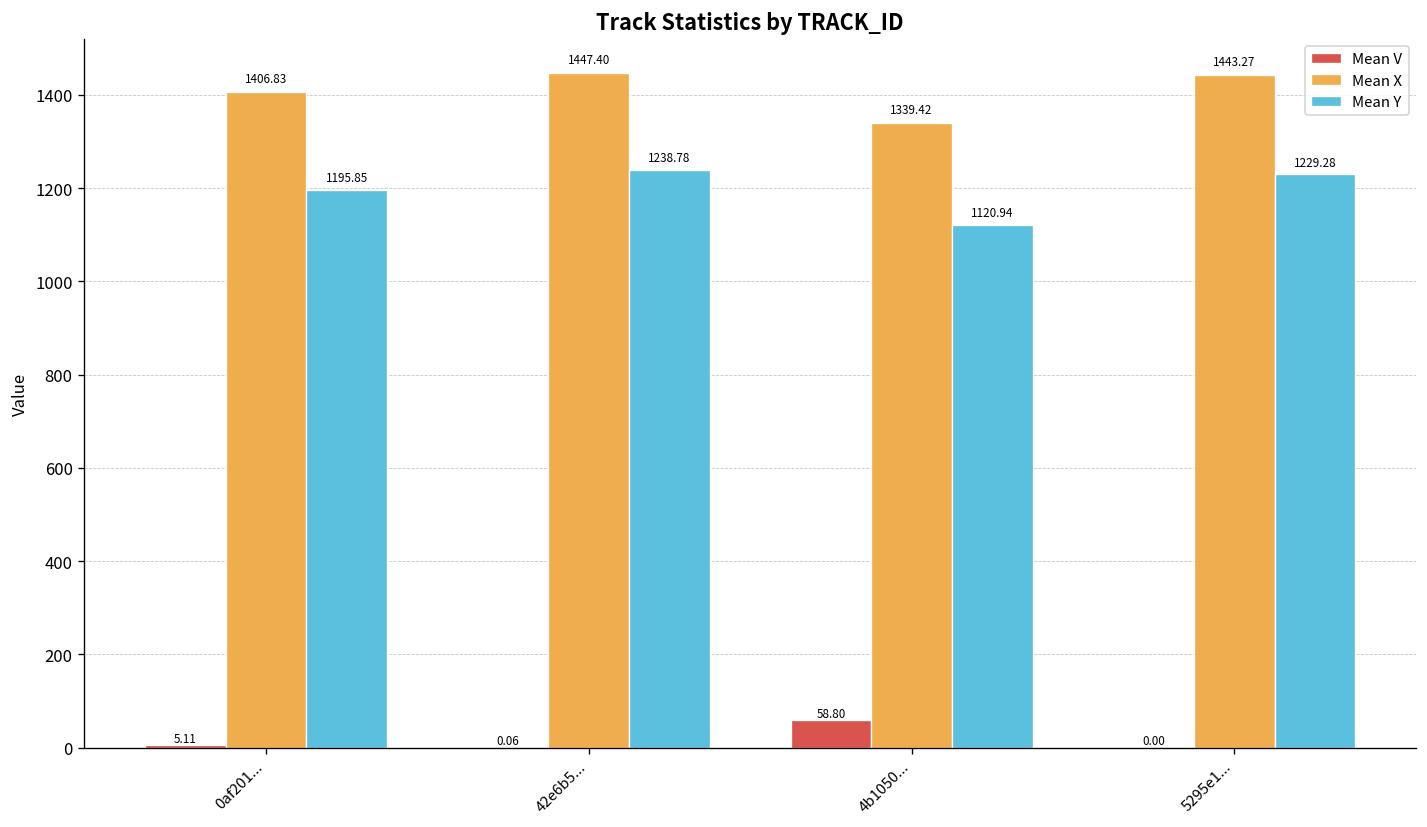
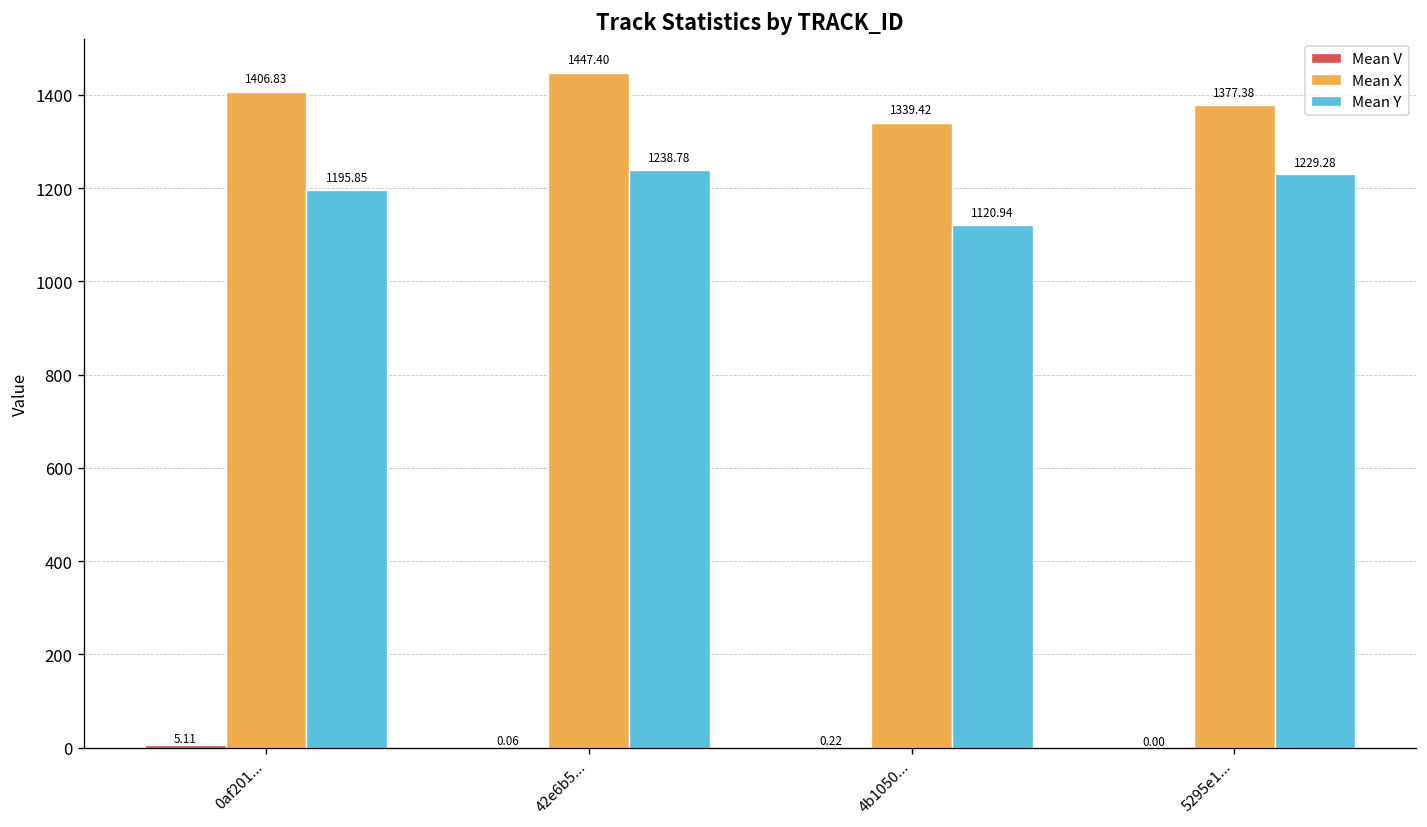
Mean V, 4b1050...: 58.80 -> 0.22
Mean X, 5295e1...: 1443.27 -> 1377.38
